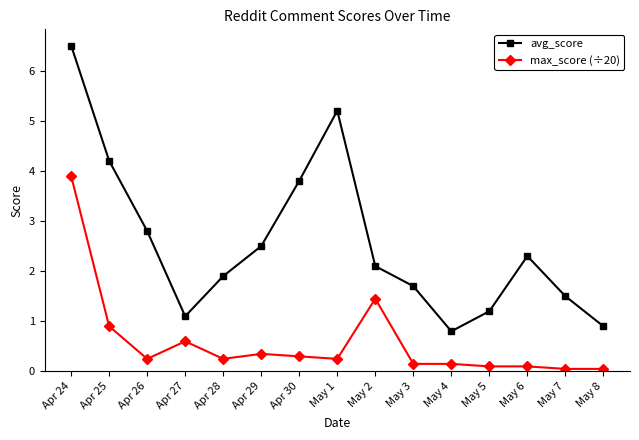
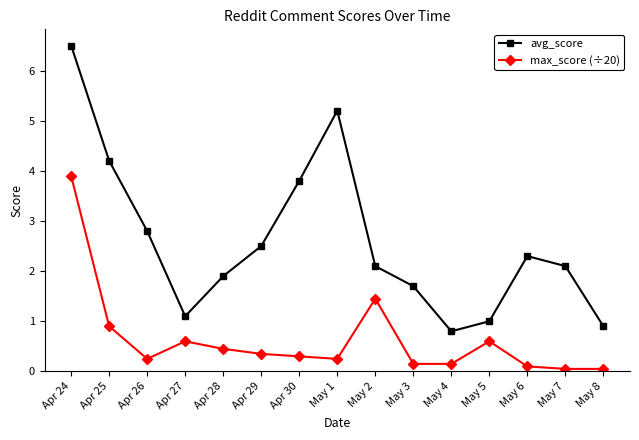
max_score (÷20), Apr 28: 0.3 -> 0.5
avg_score, May 5: 1.2 -> 1.0
max_score (÷20), May 5: 0.1 -> 0.6
avg_score, May 7: 1.5 -> 2.1
